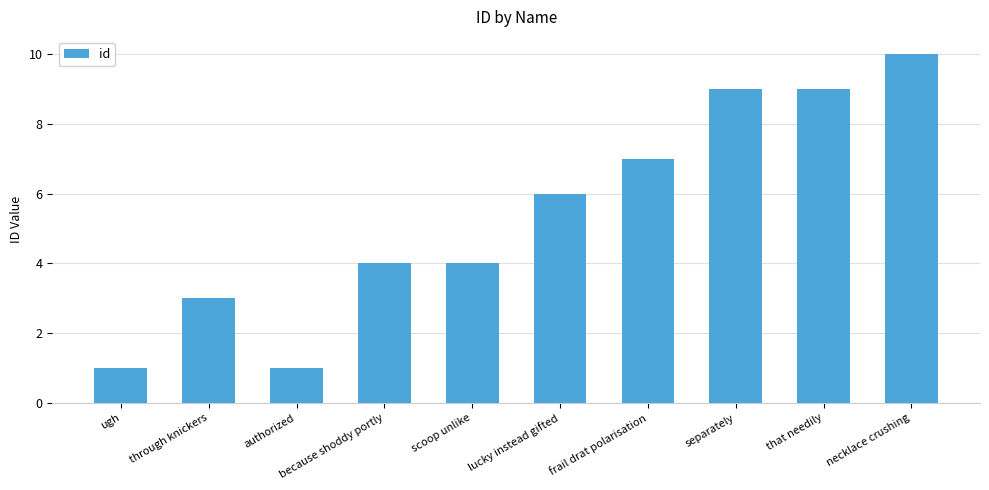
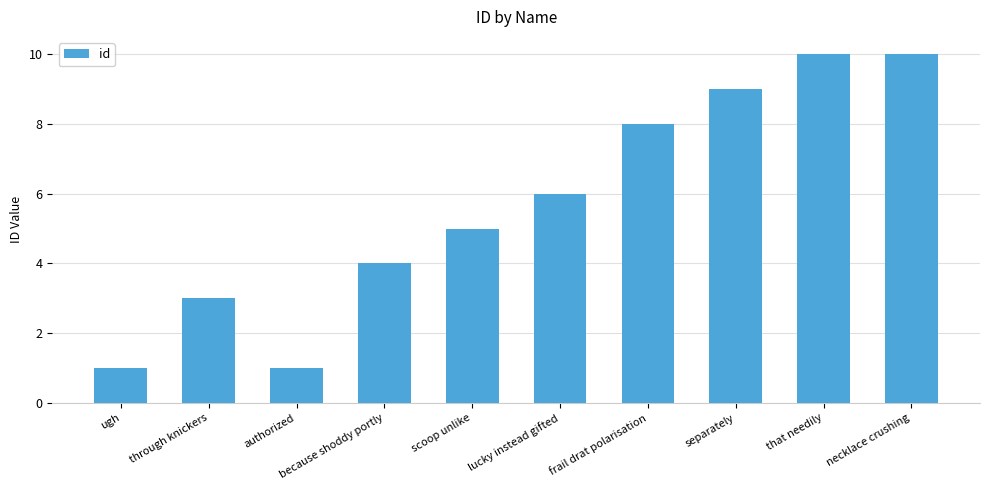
scoop unlike: 4 -> 5
frail drat polarisation: 7 -> 8
that needily: 9 -> 10
